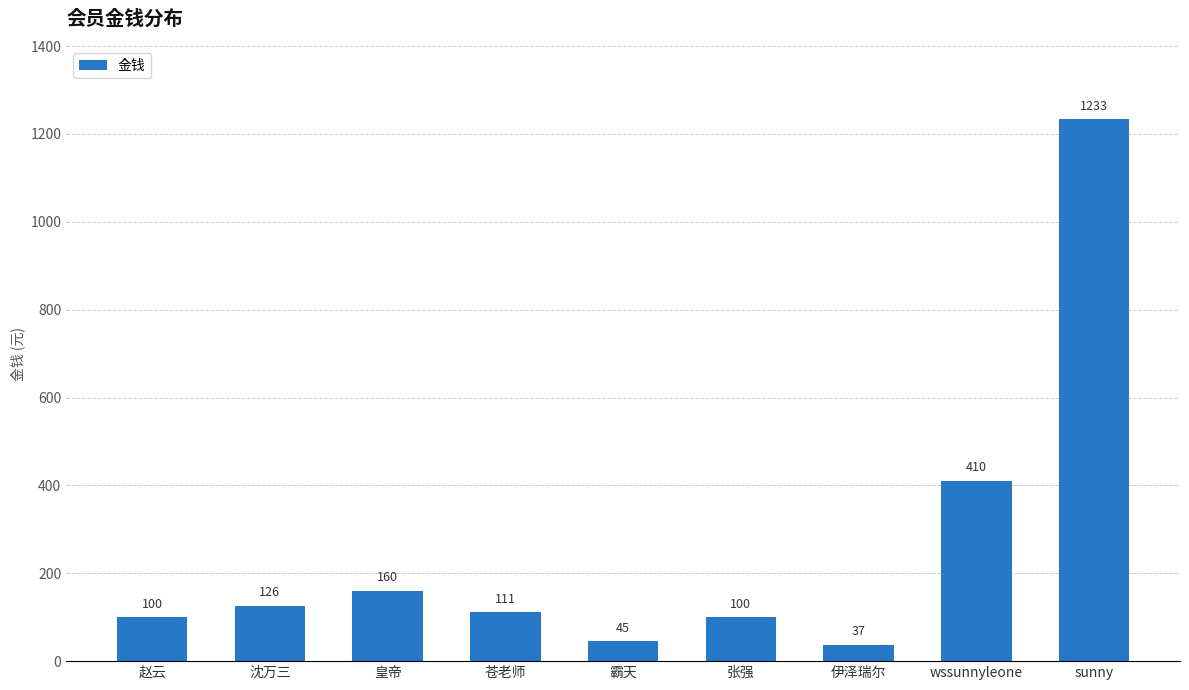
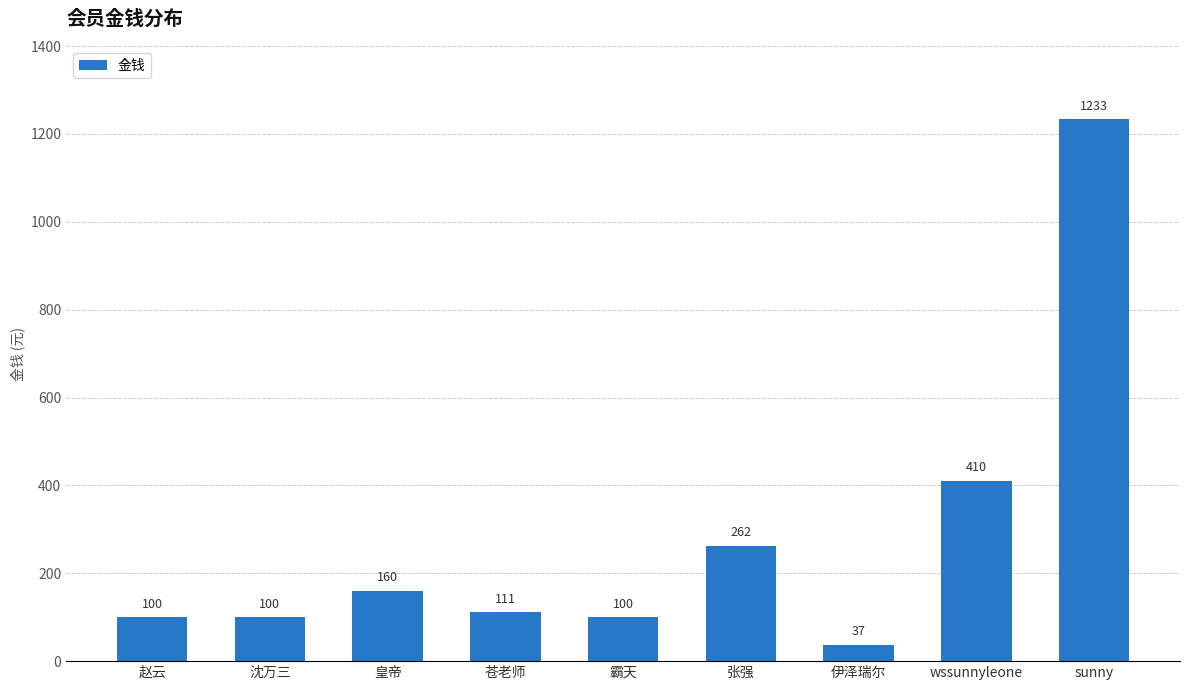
沈万三: 126 -> 100
霸天: 45 -> 100
张强: 100 -> 262
